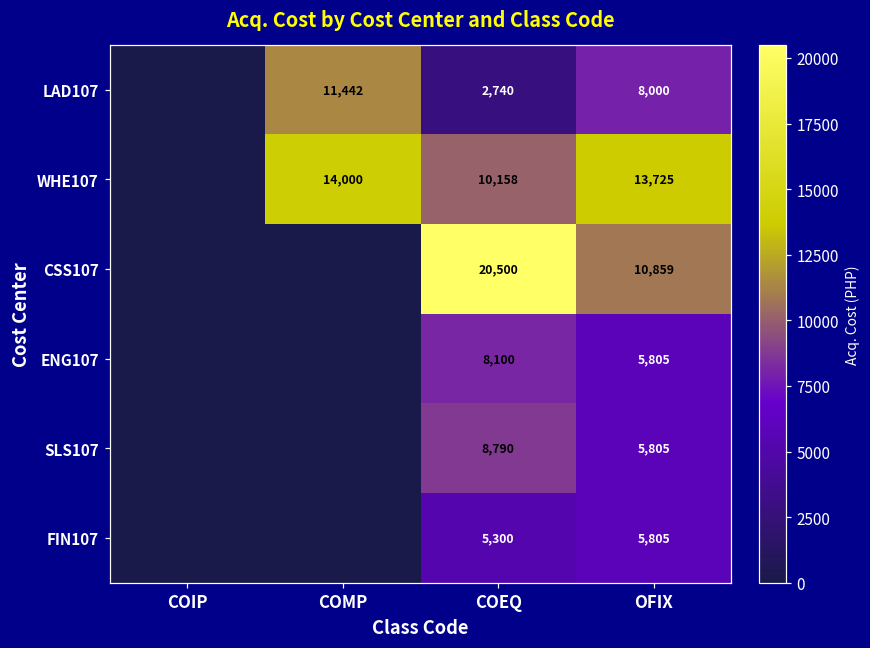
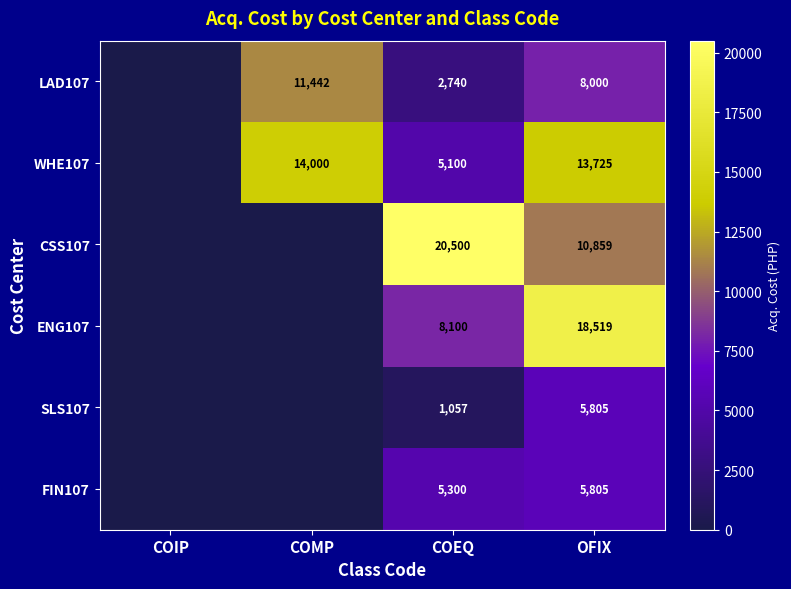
WHE107, COEQ: 10,158 -> 5,100
ENG107, OFIX: 5,805 -> 18,519
SLS107, COEQ: 8,790 -> 1,057
